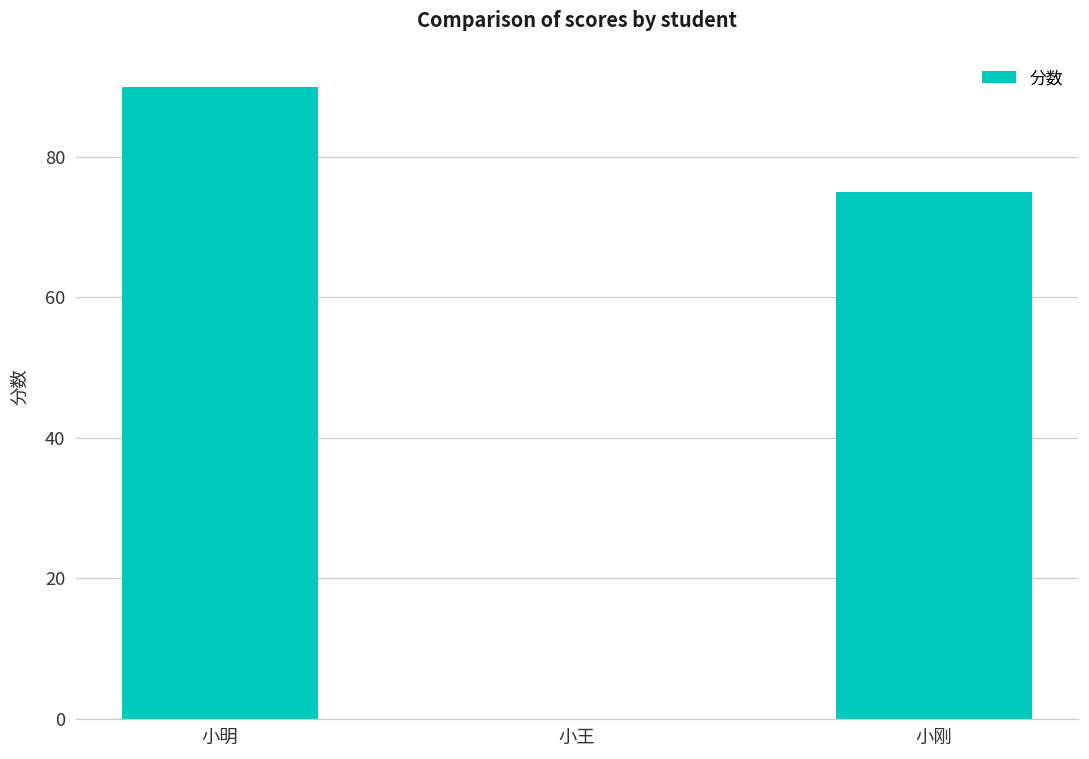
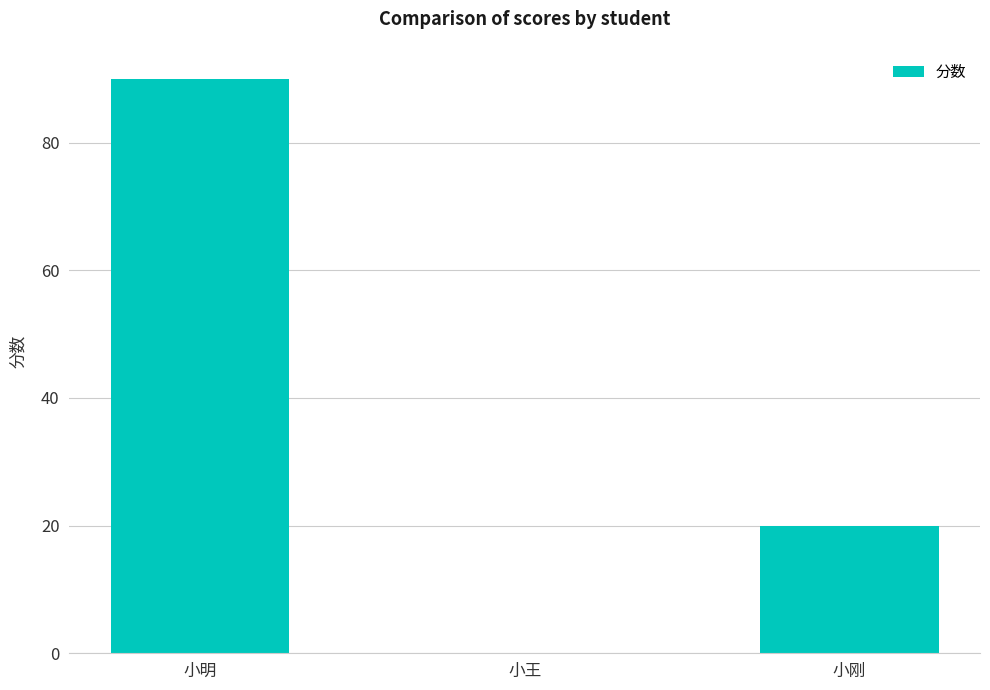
小刚: 75 -> 20
